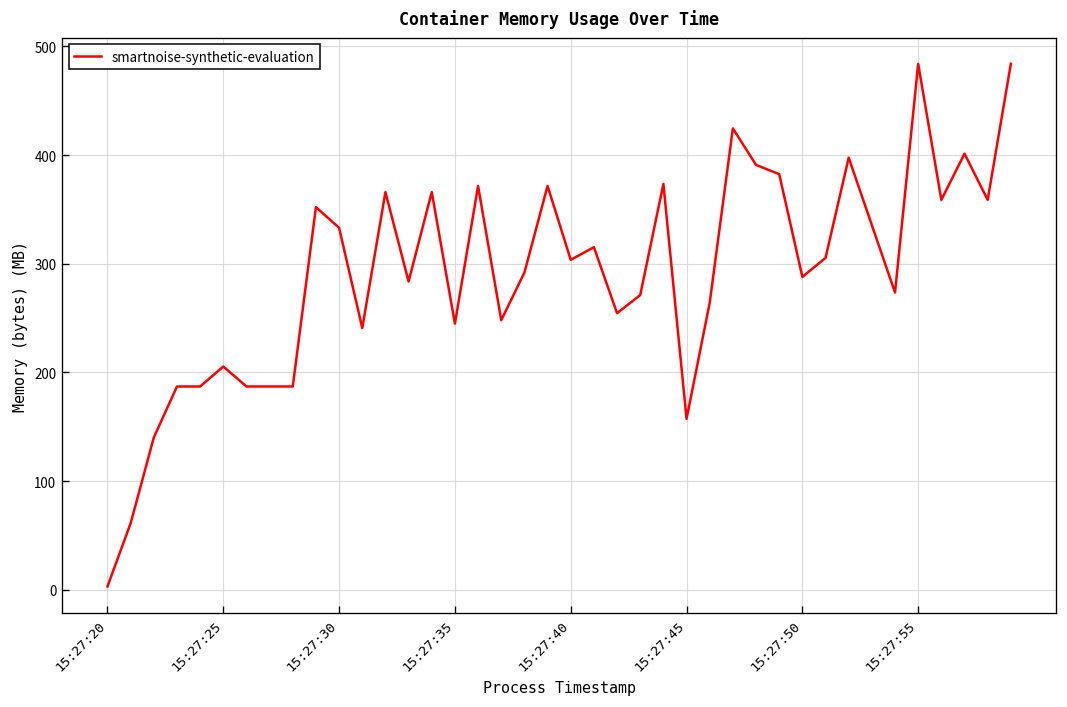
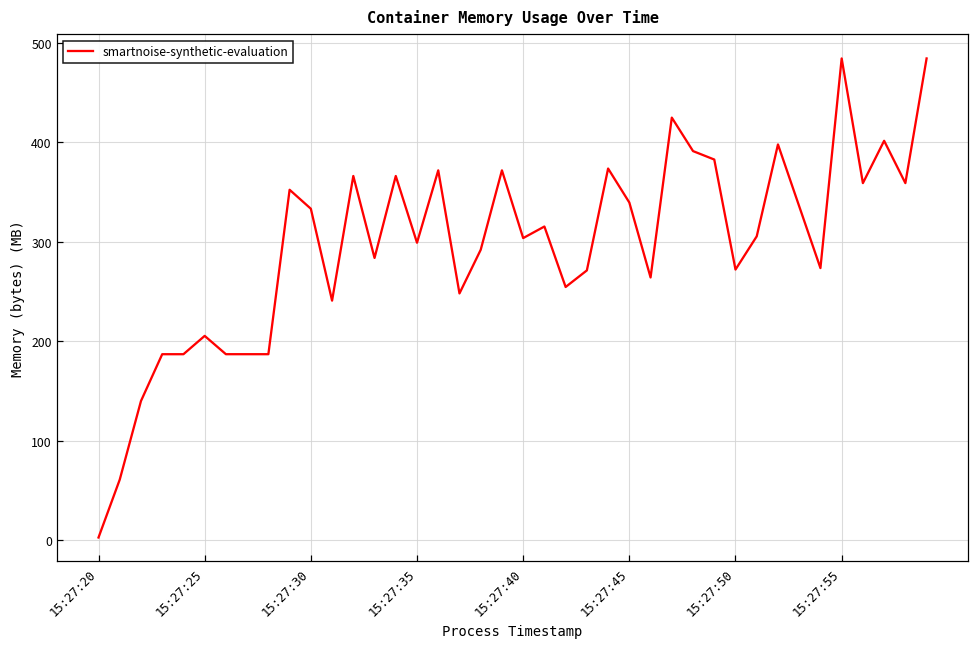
15:27:35: 240 -> 300
15:27:45: 160 -> 340
15:27:50: 290 -> 270
